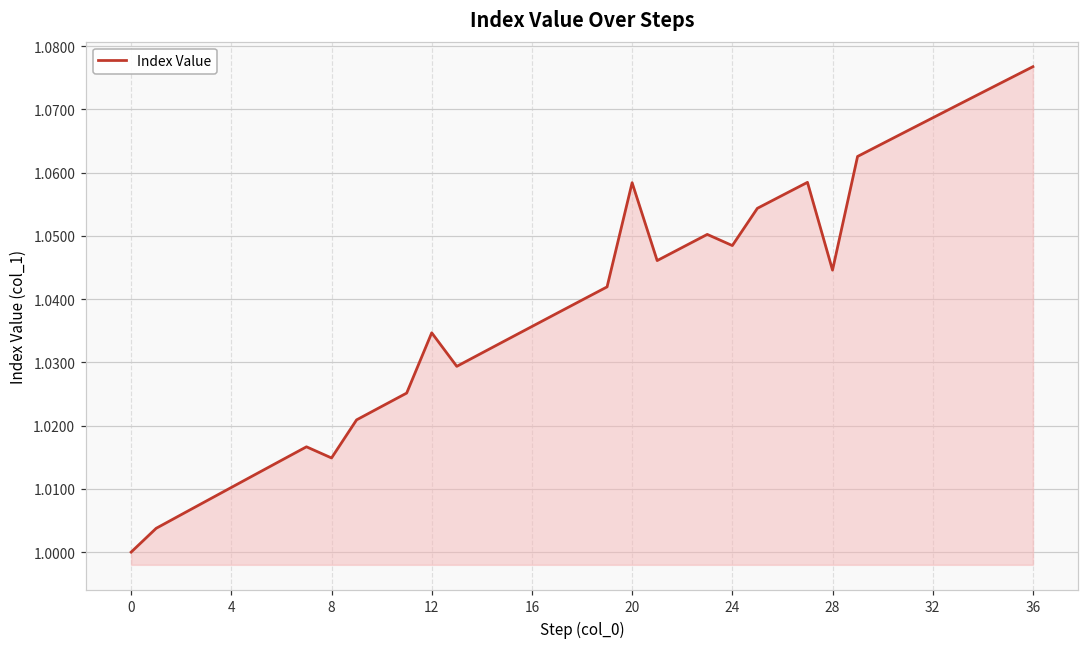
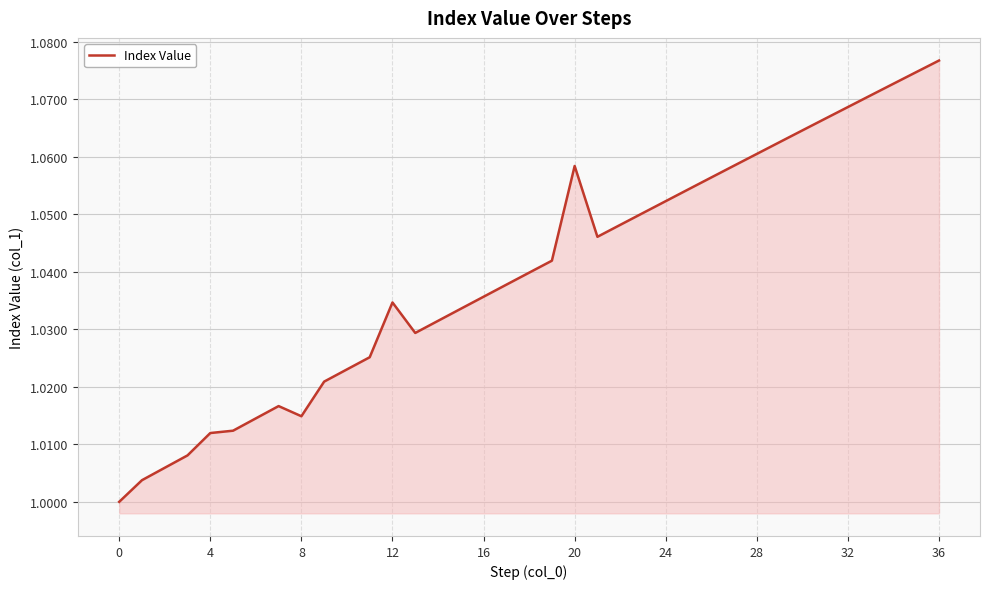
4: 1.010 -> 1.012
24: 1.048 -> 1.052
28: 1.045 -> 1.061
